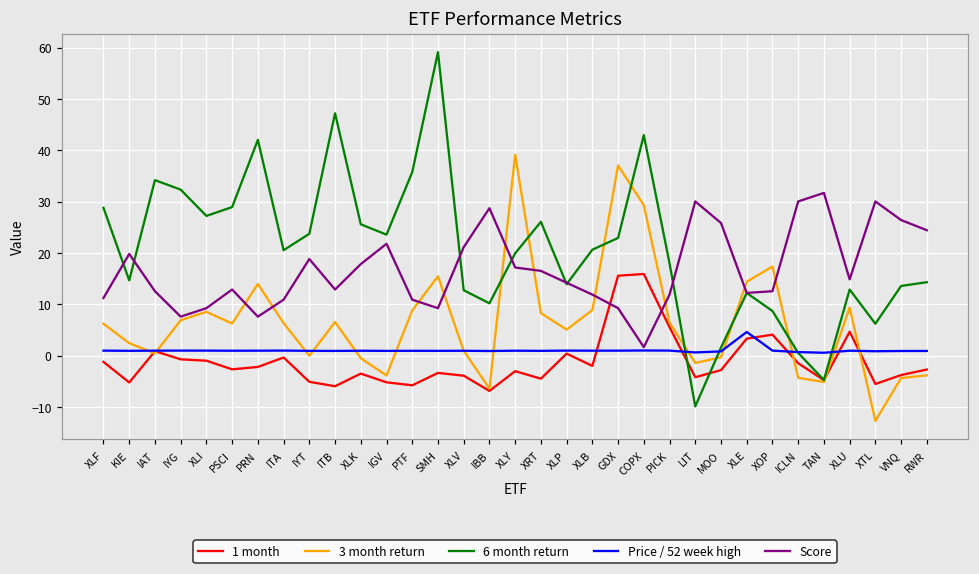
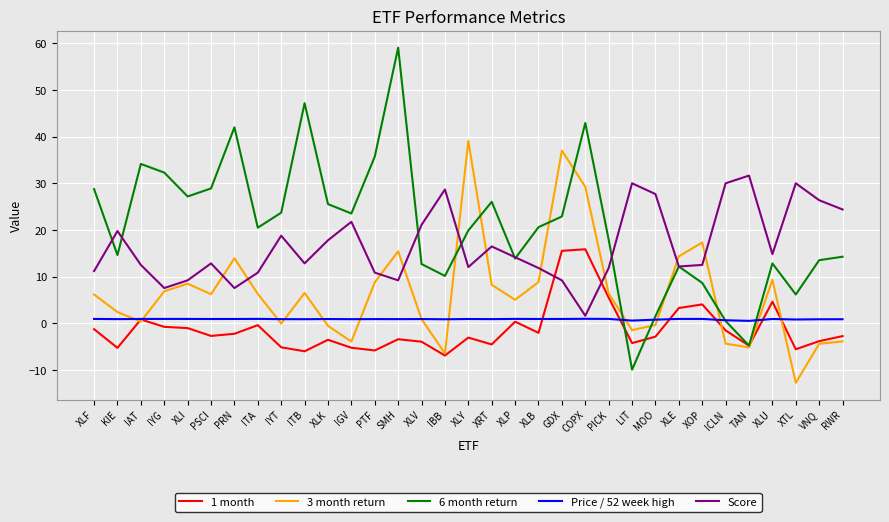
Score, XLY: 17 -> 12
Score, MOO: 26 -> 28
Price / 52 week high, XLE: 5 -> 1
